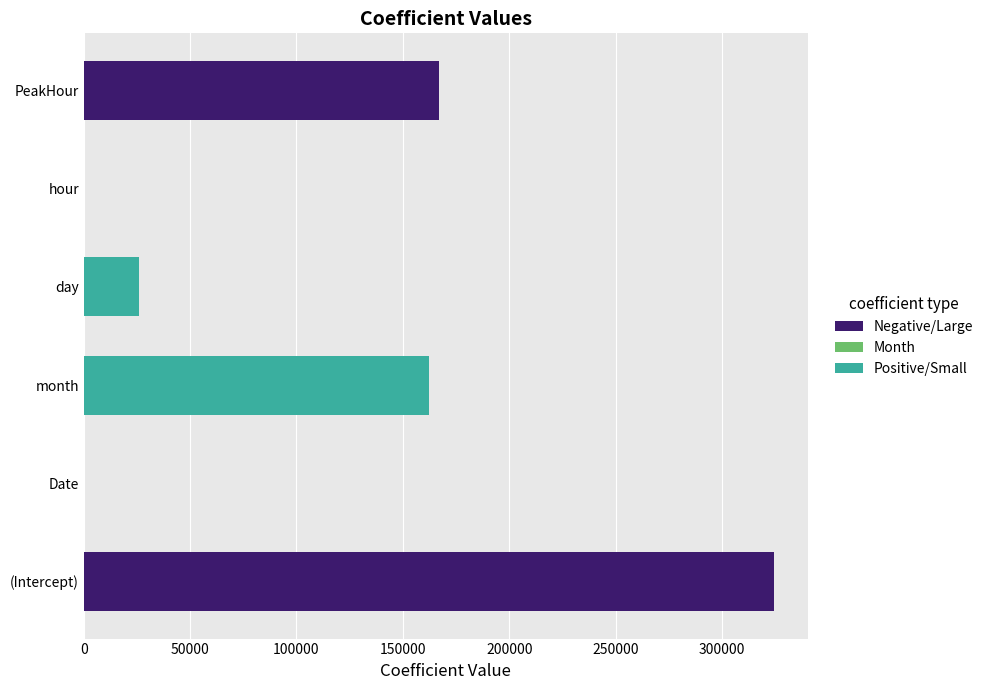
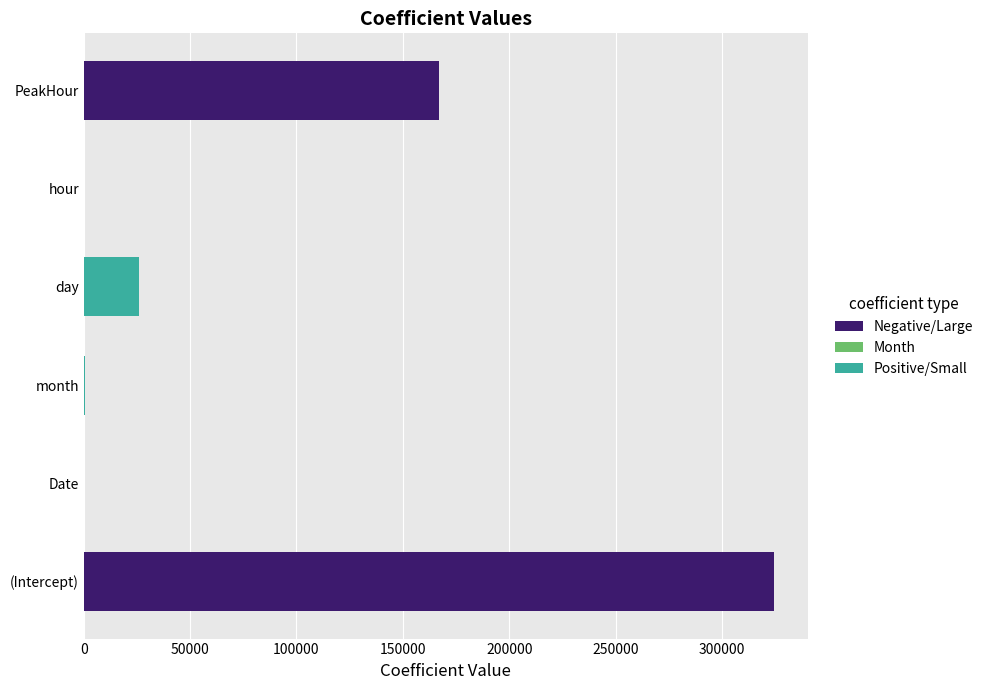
month: 162000 -> 1000
